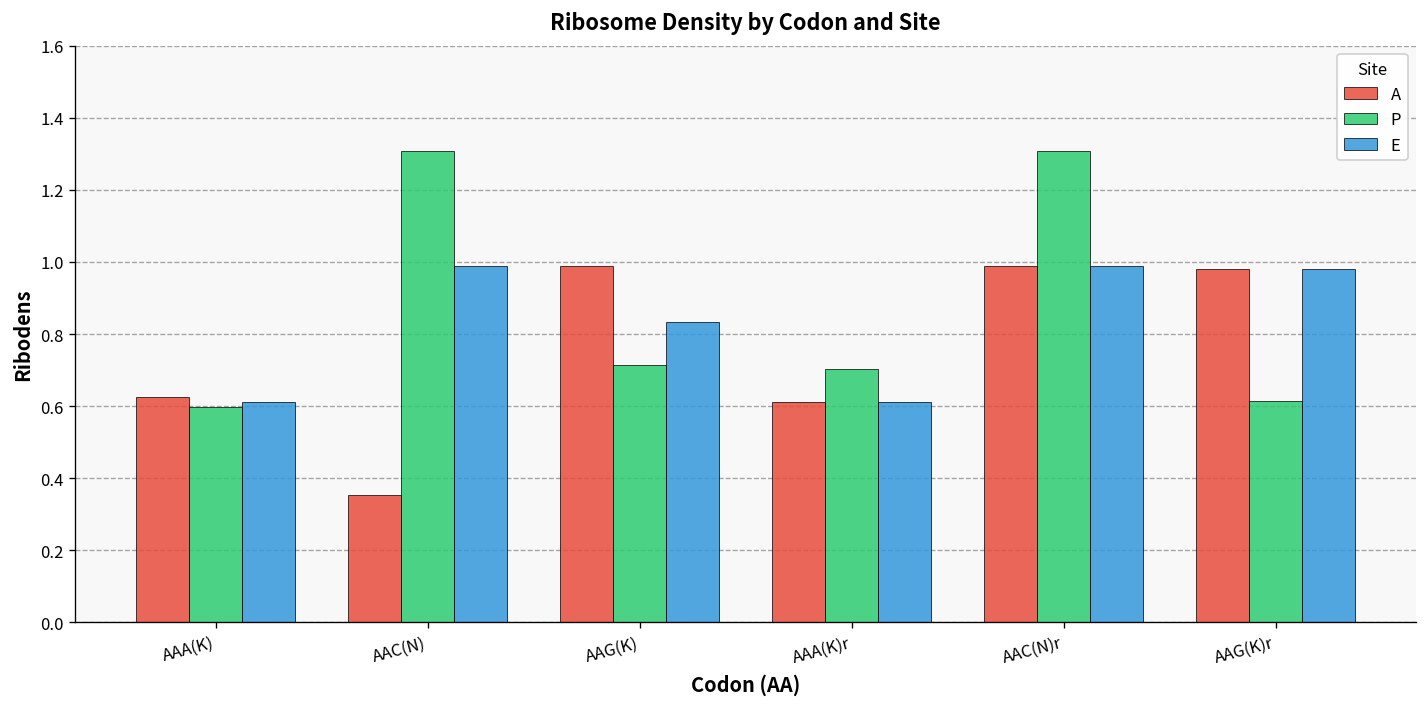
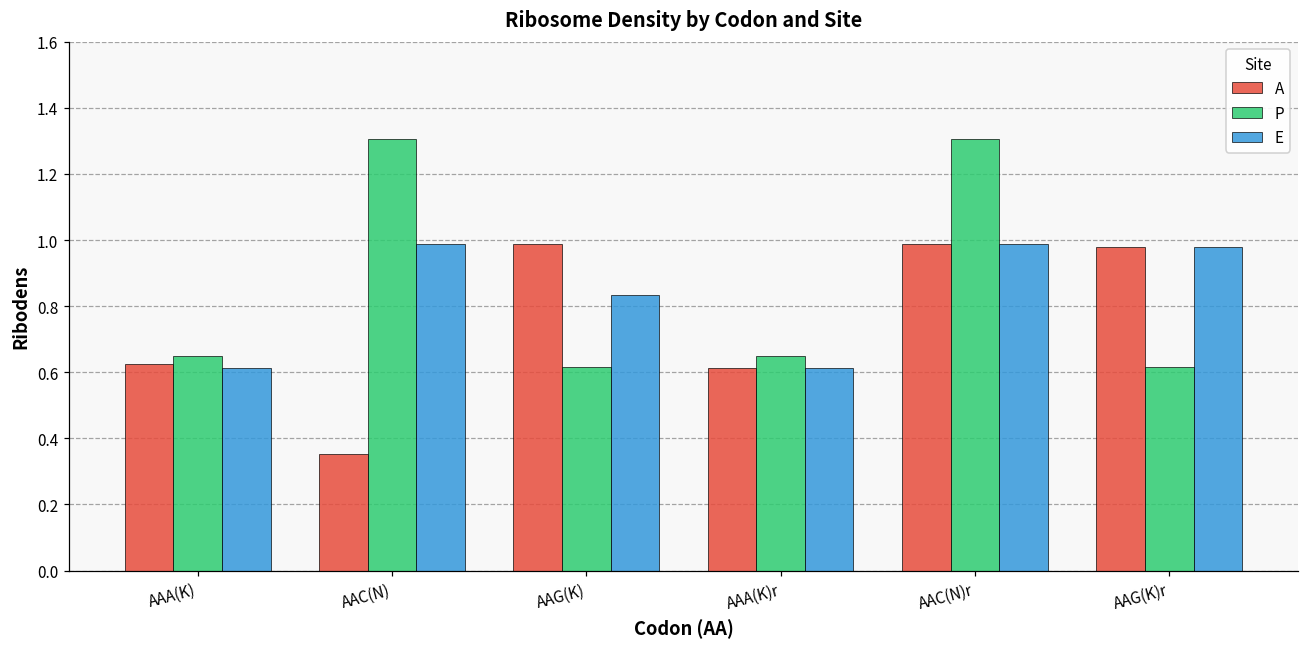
P, AAA(K): 0.60 -> 0.65
P, AAG(K): 0.72 -> 0.61
P, AAA(K)r: 0.70 -> 0.65
